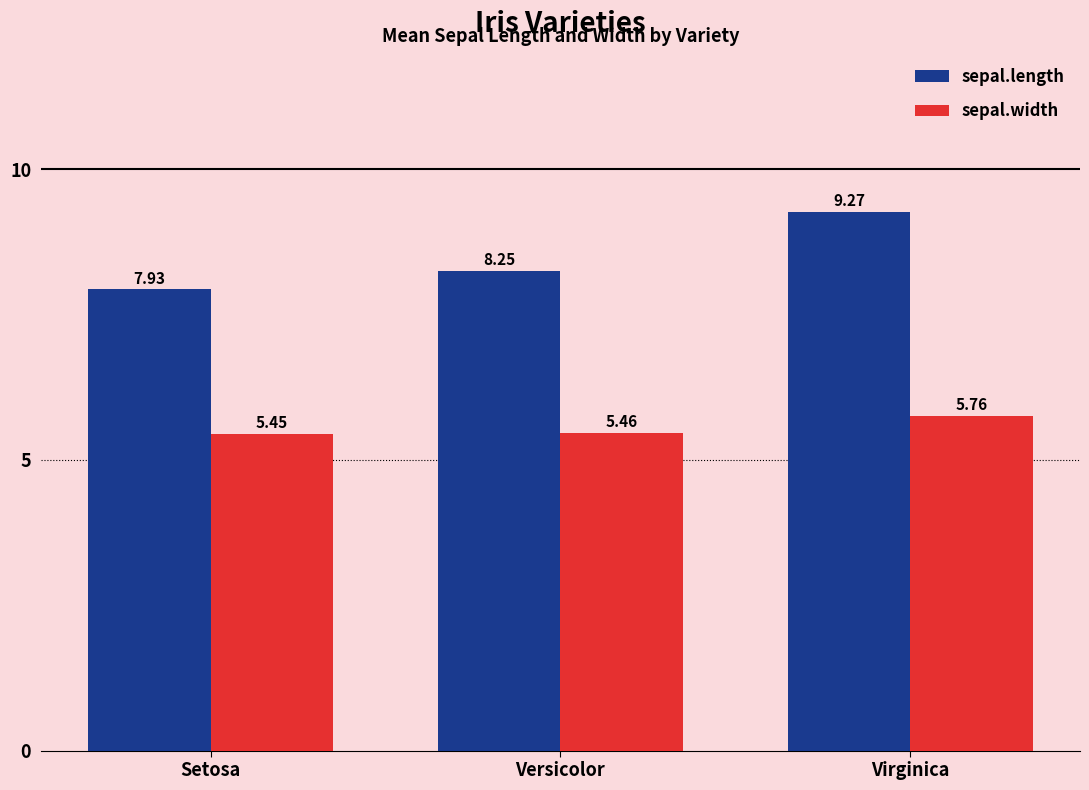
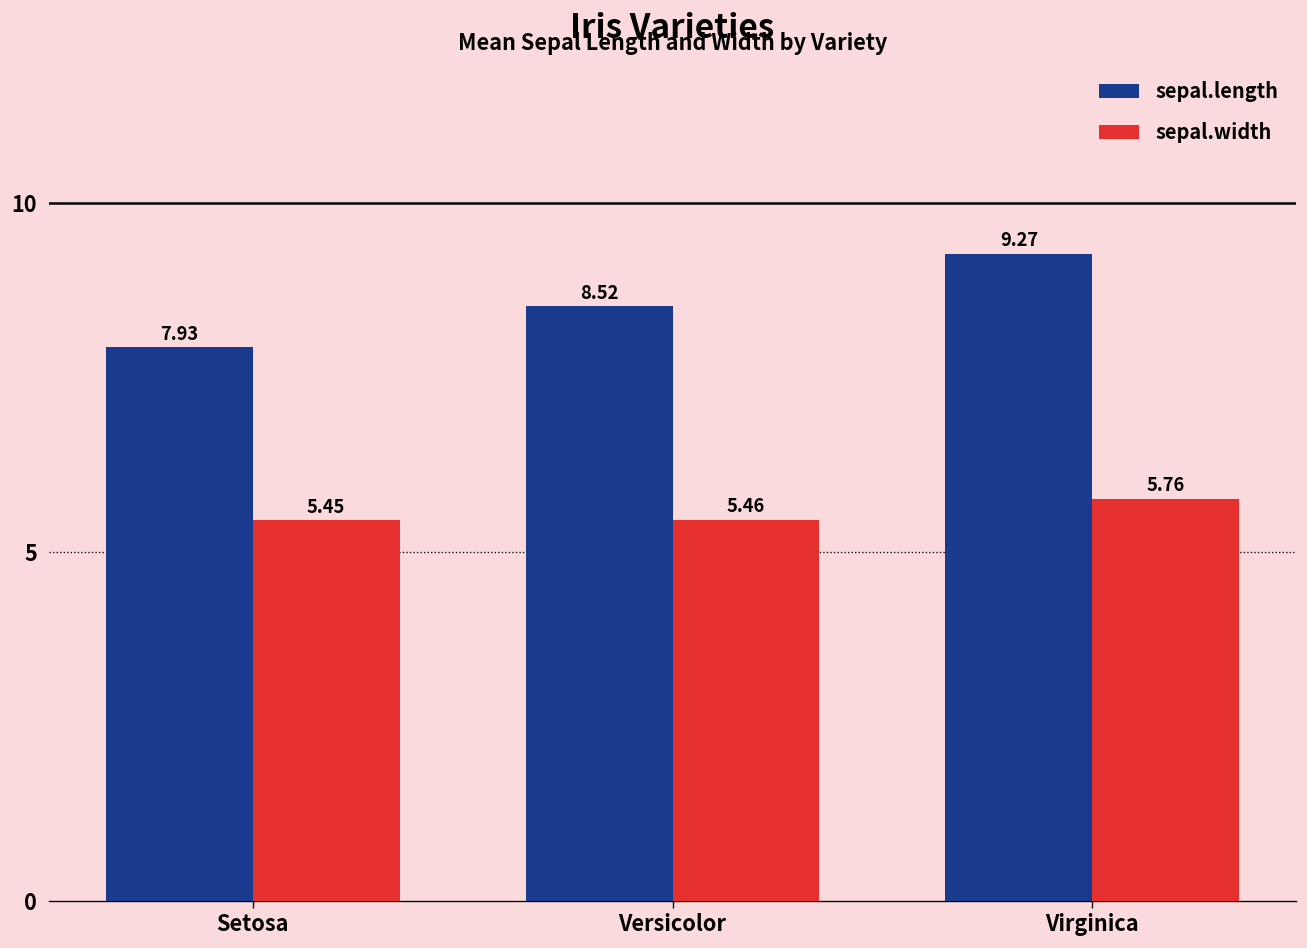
sepal.length, Versicolor: 8.25 -> 8.52
